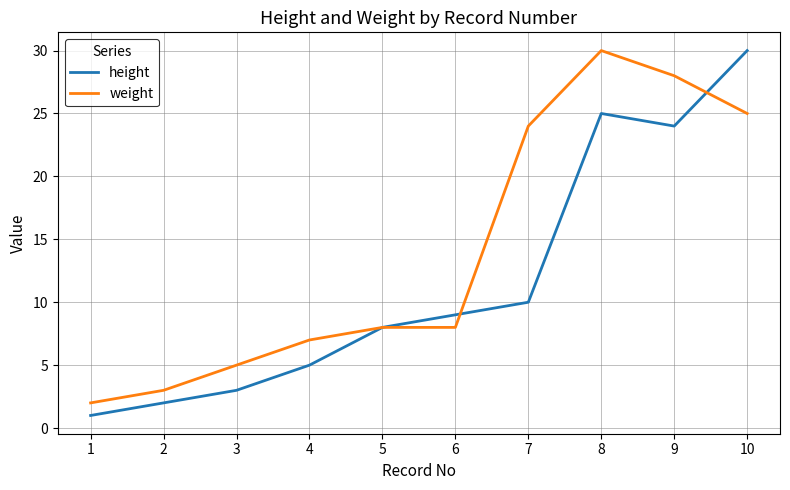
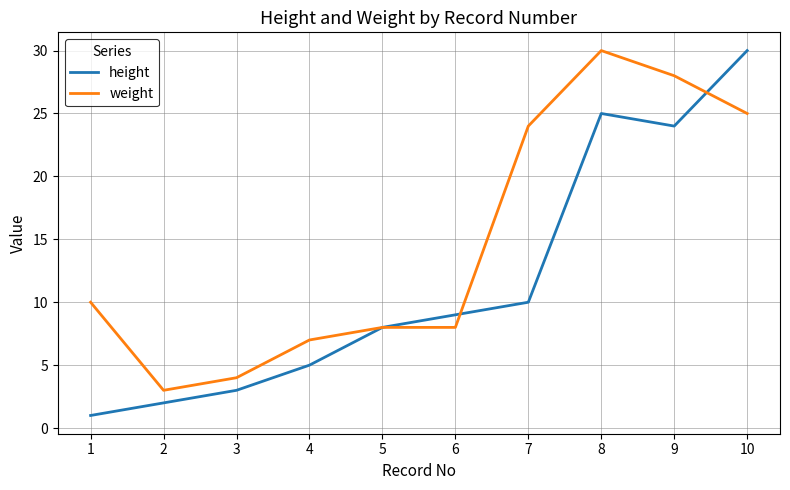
weight, 1: 2 -> 10
weight, 3: 5 -> 4
